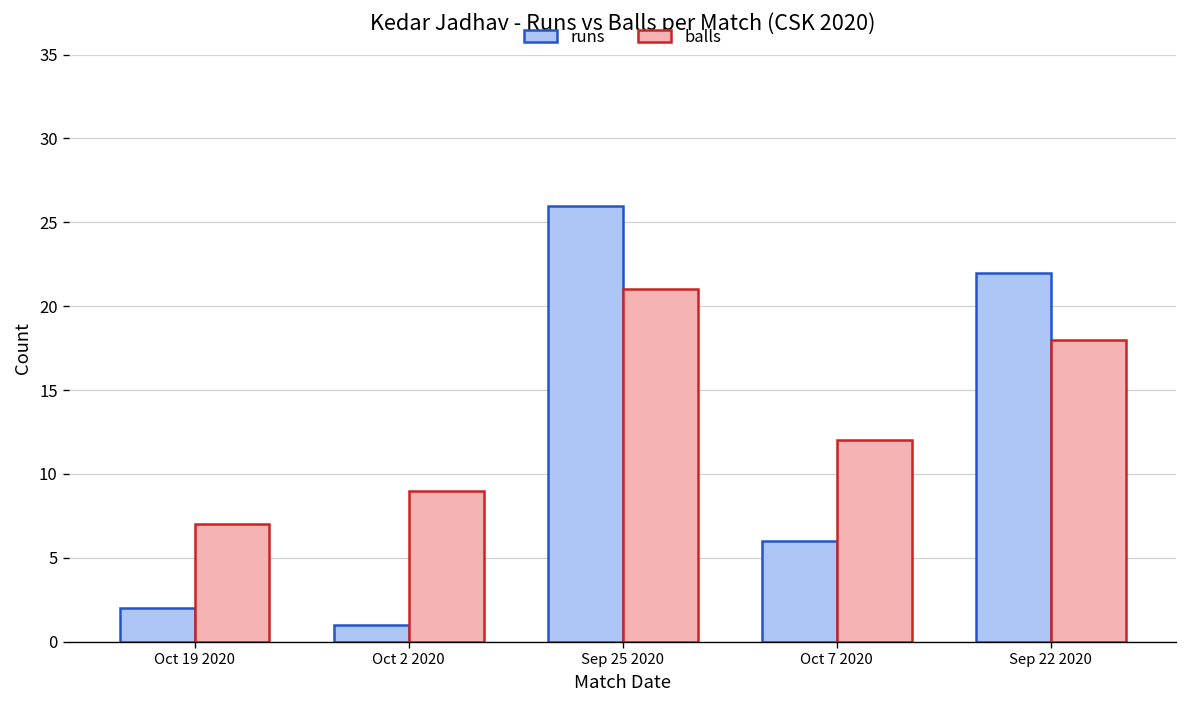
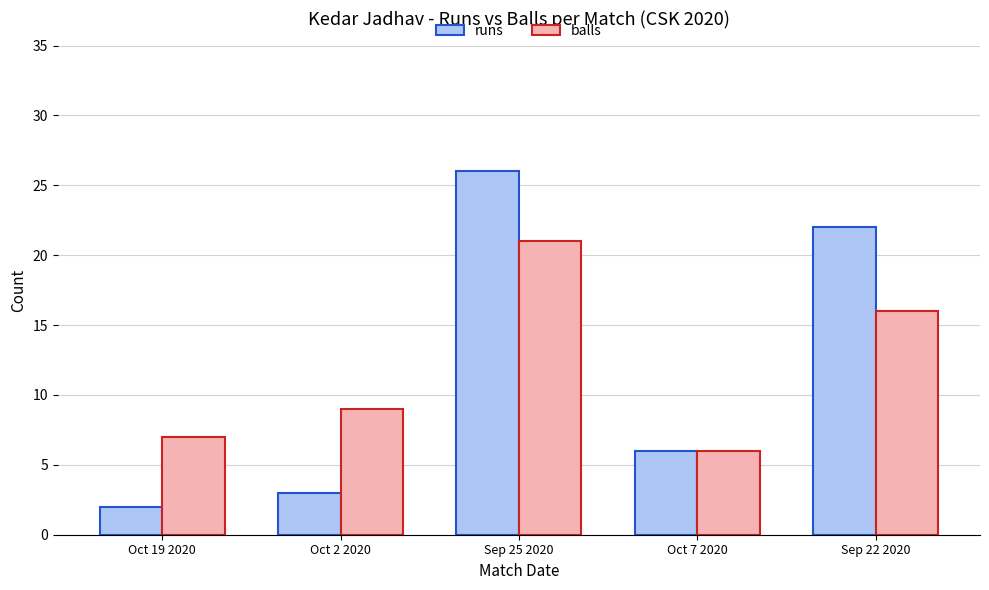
runs, Oct 2 2020: 1 -> 3
balls, Oct 7 2020: 12 -> 6
balls, Sep 22 2020: 18 -> 16
